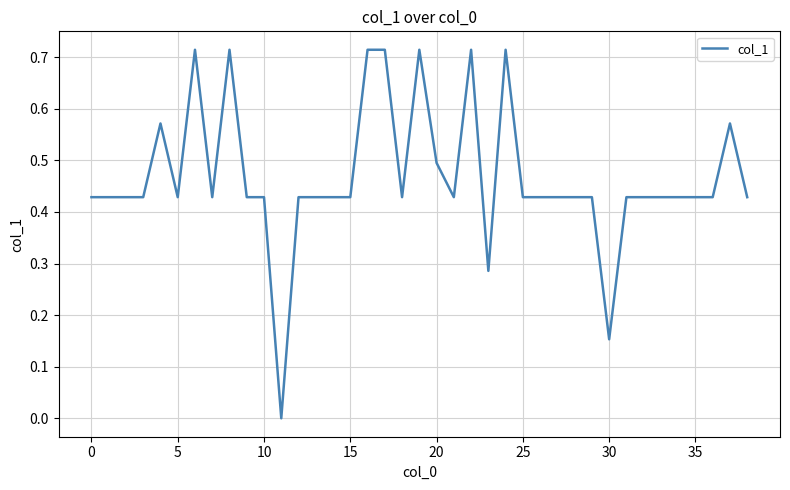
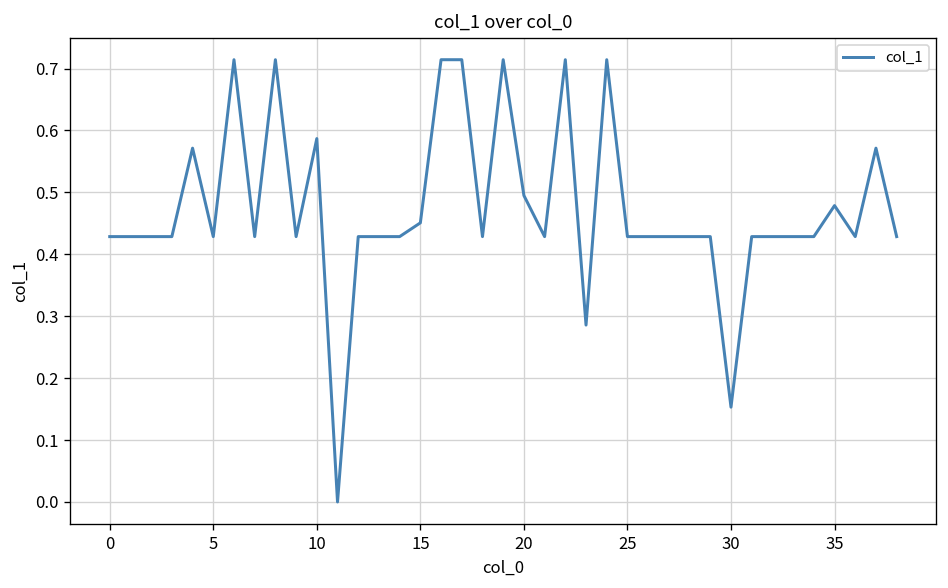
10: 0.43 -> 0.59
15: 0.43 -> 0.45
35: 0.43 -> 0.48
